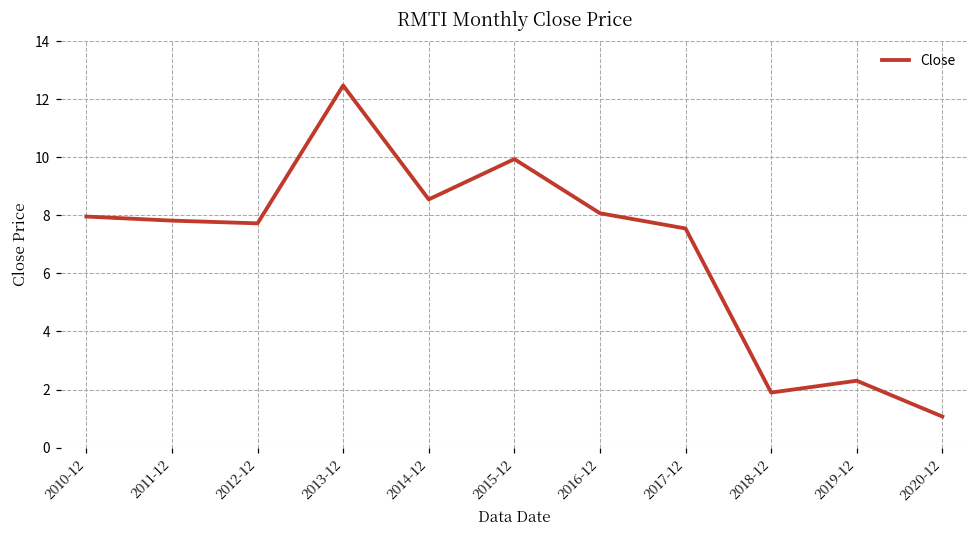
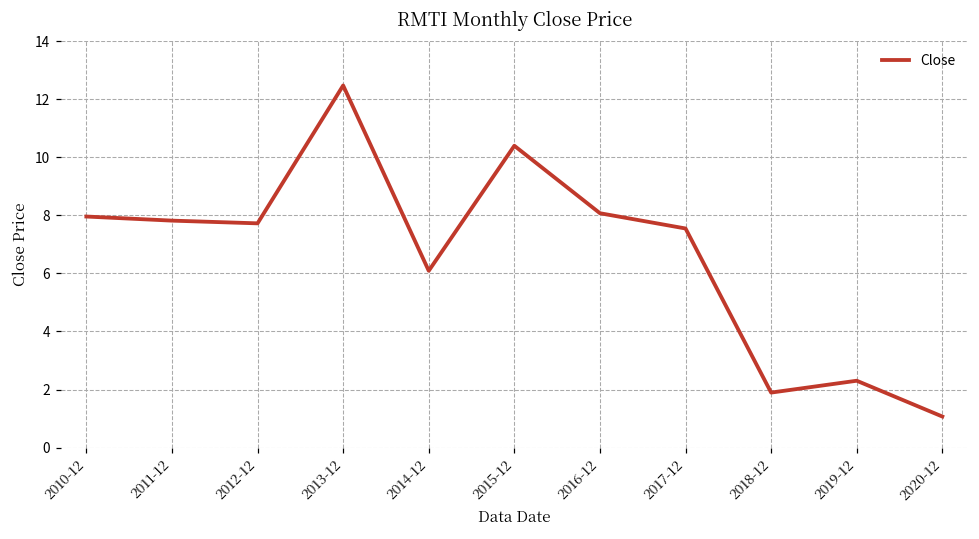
2014-12: 8.5 -> 6.1
2015-12: 9.9 -> 10.4
